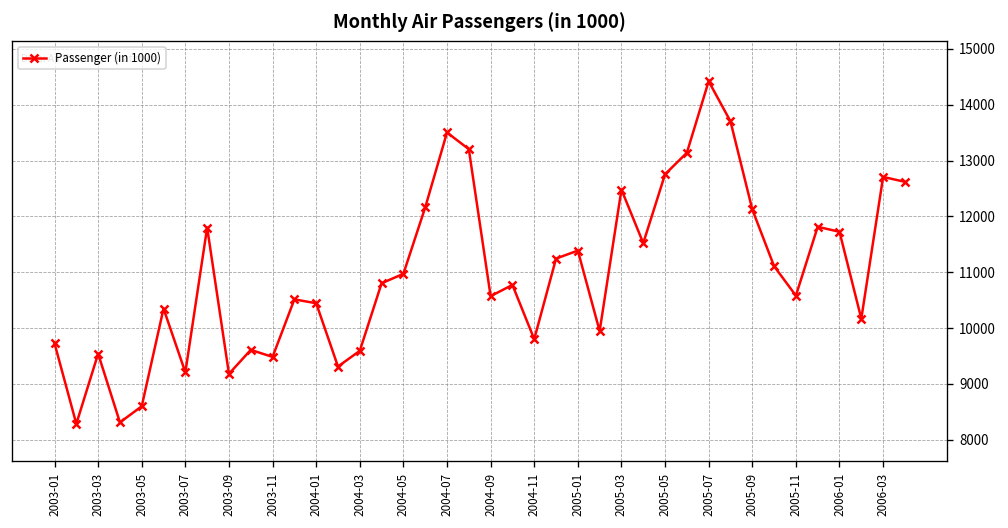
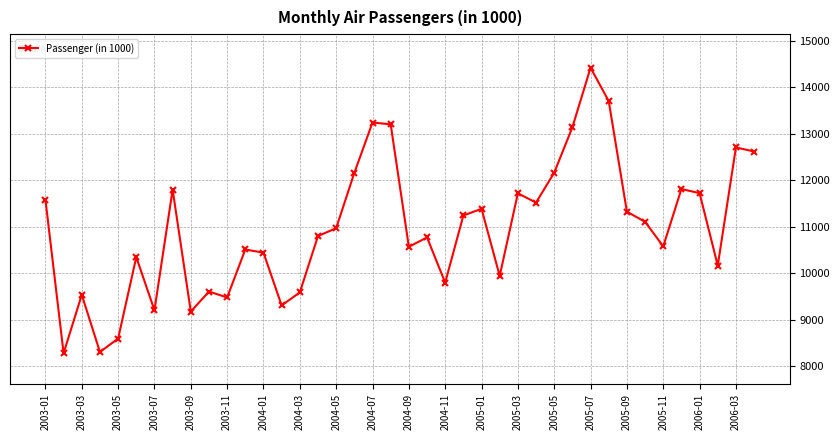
2003-01: 9700 -> 11600
2004-07: 13500 -> 13200
2005-03: 12500 -> 11700
2005-05: 12800 -> 12200
2005-09: 12100 -> 11300
